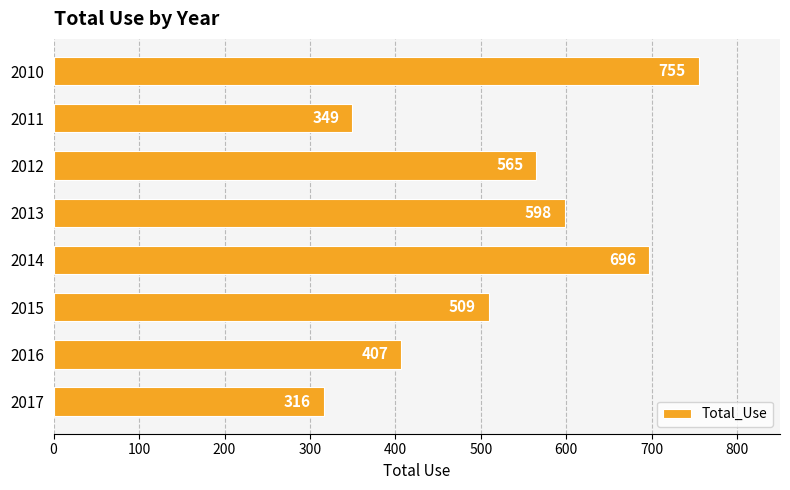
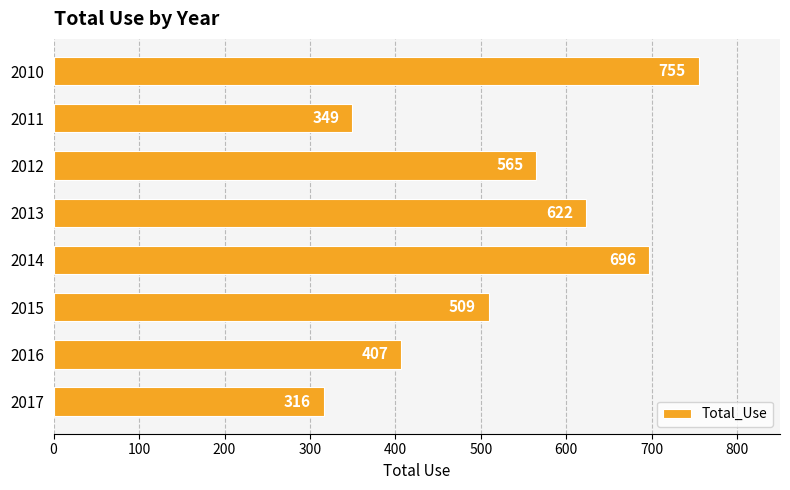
2013: 598 -> 622
